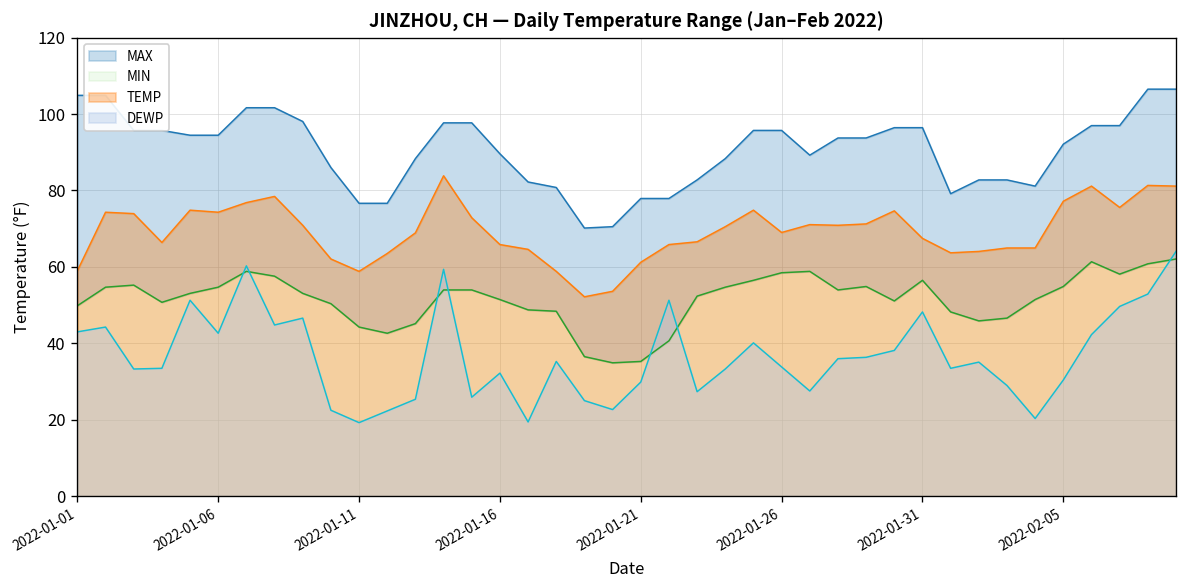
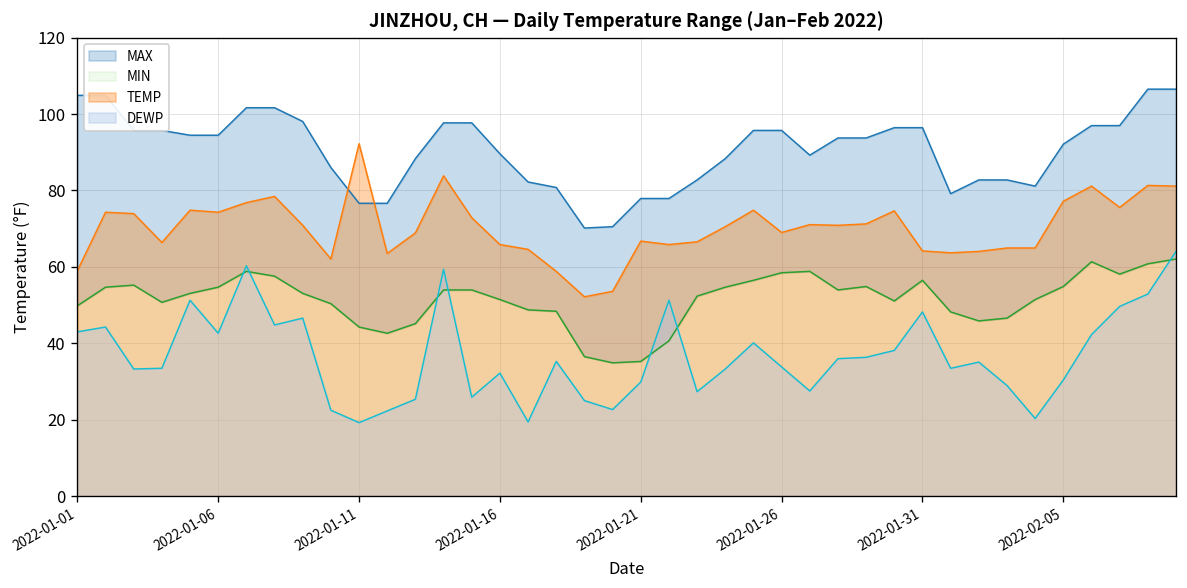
TEMP, 2022-01-11: 59 -> 92
TEMP, 2022-01-21: 61 -> 67
TEMP, 2022-01-31: 67 -> 64
